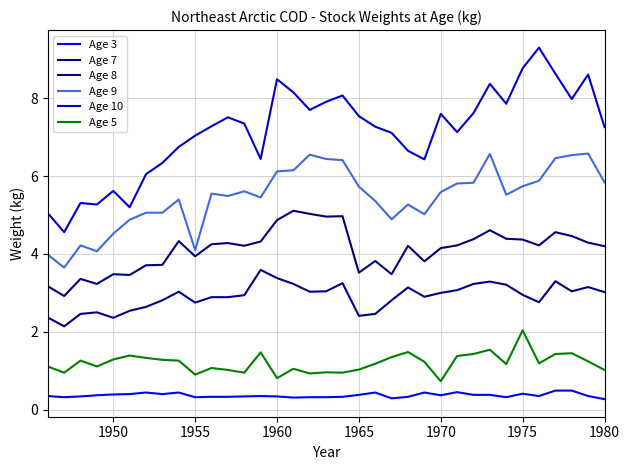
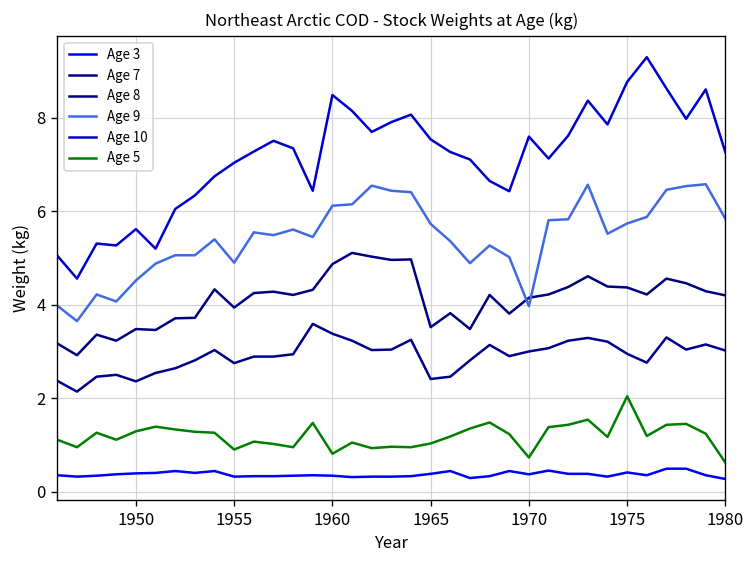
Age 9, 1955: 4.1 -> 4.9
Age 9, 1970: 5.6 -> 4.0
Age 5, 1980: 1.0 -> 0.6
